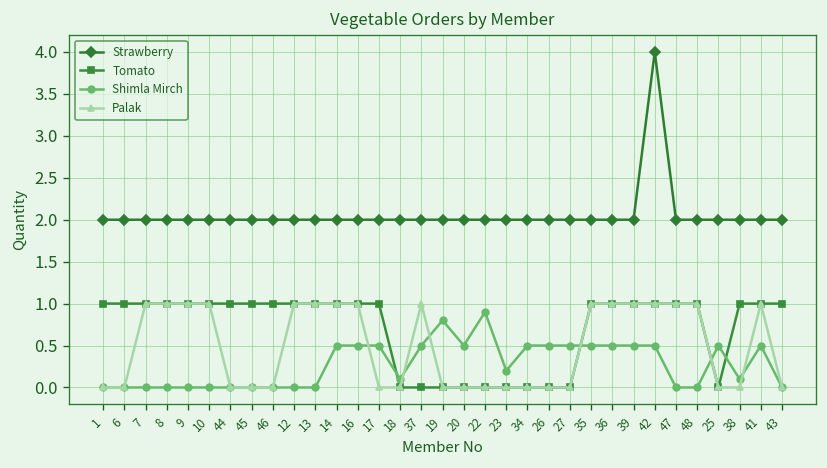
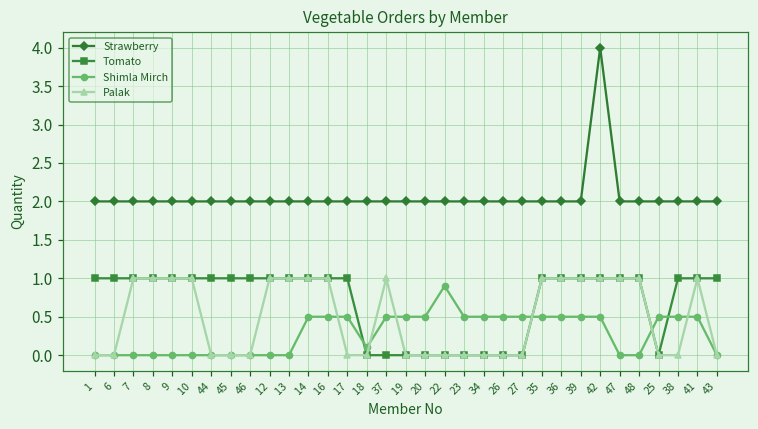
Shimla Mirch, 19: 0.8 -> 0.5
Shimla Mirch, 23: 0.2 -> 0.5
Shimla Mirch, 38: 0.1 -> 0.5
